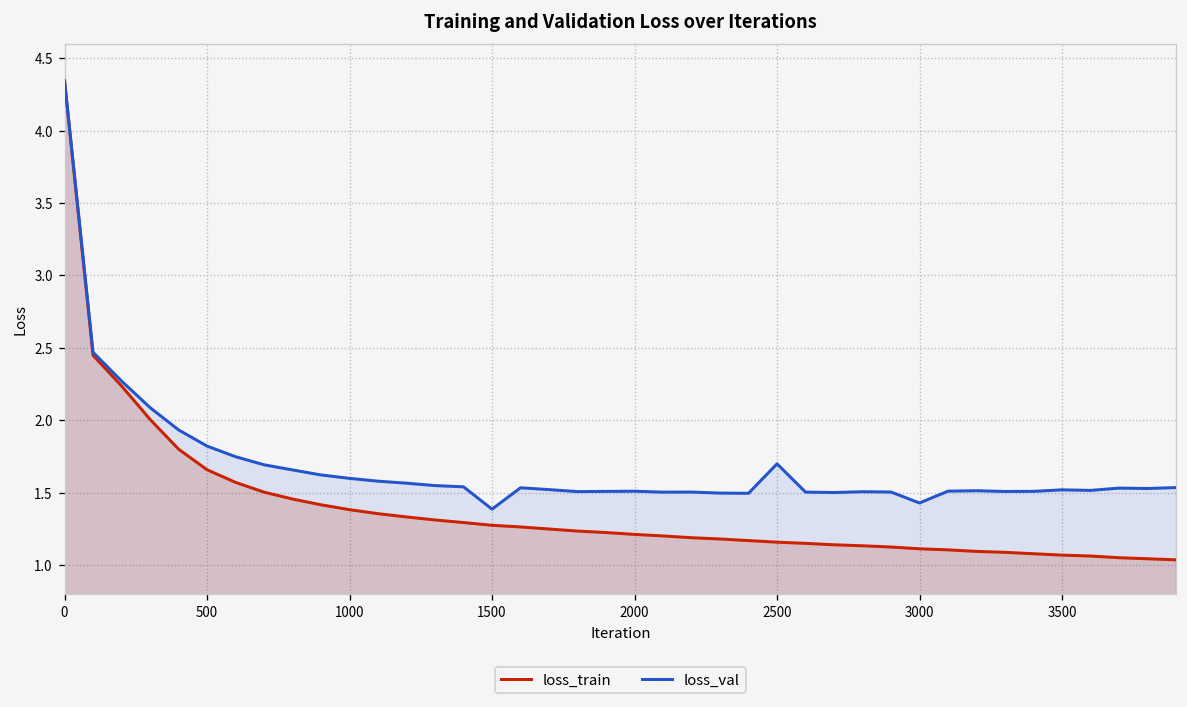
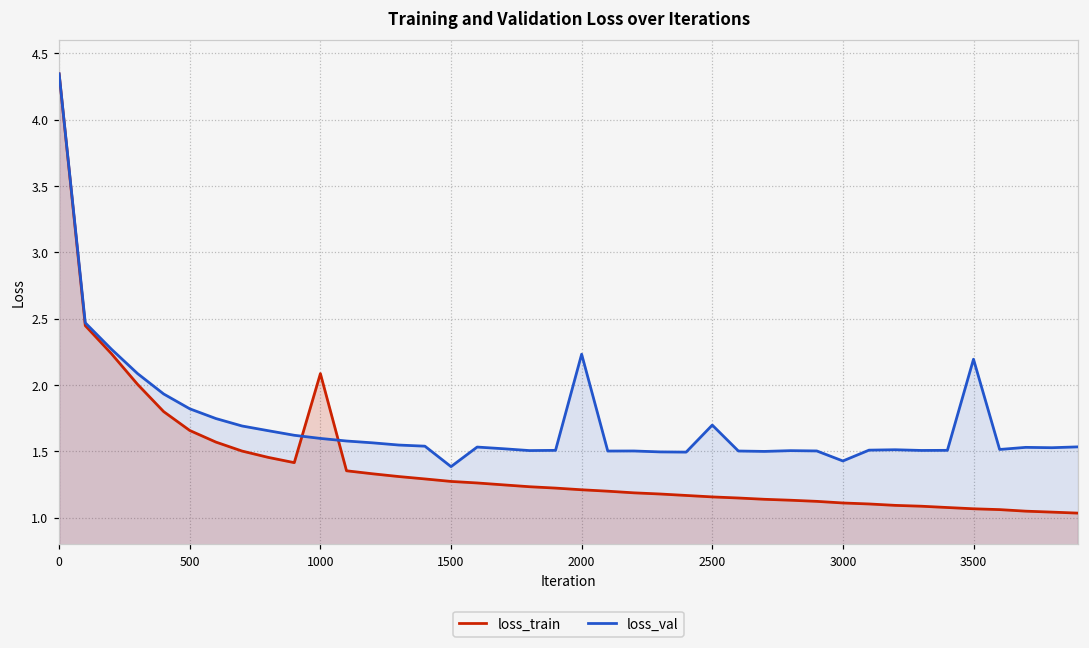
loss_train, 1000: 1.38 -> 2.09
loss_val, 2000: 1.51 -> 2.23
loss_val, 3500: 1.52 -> 2.19
